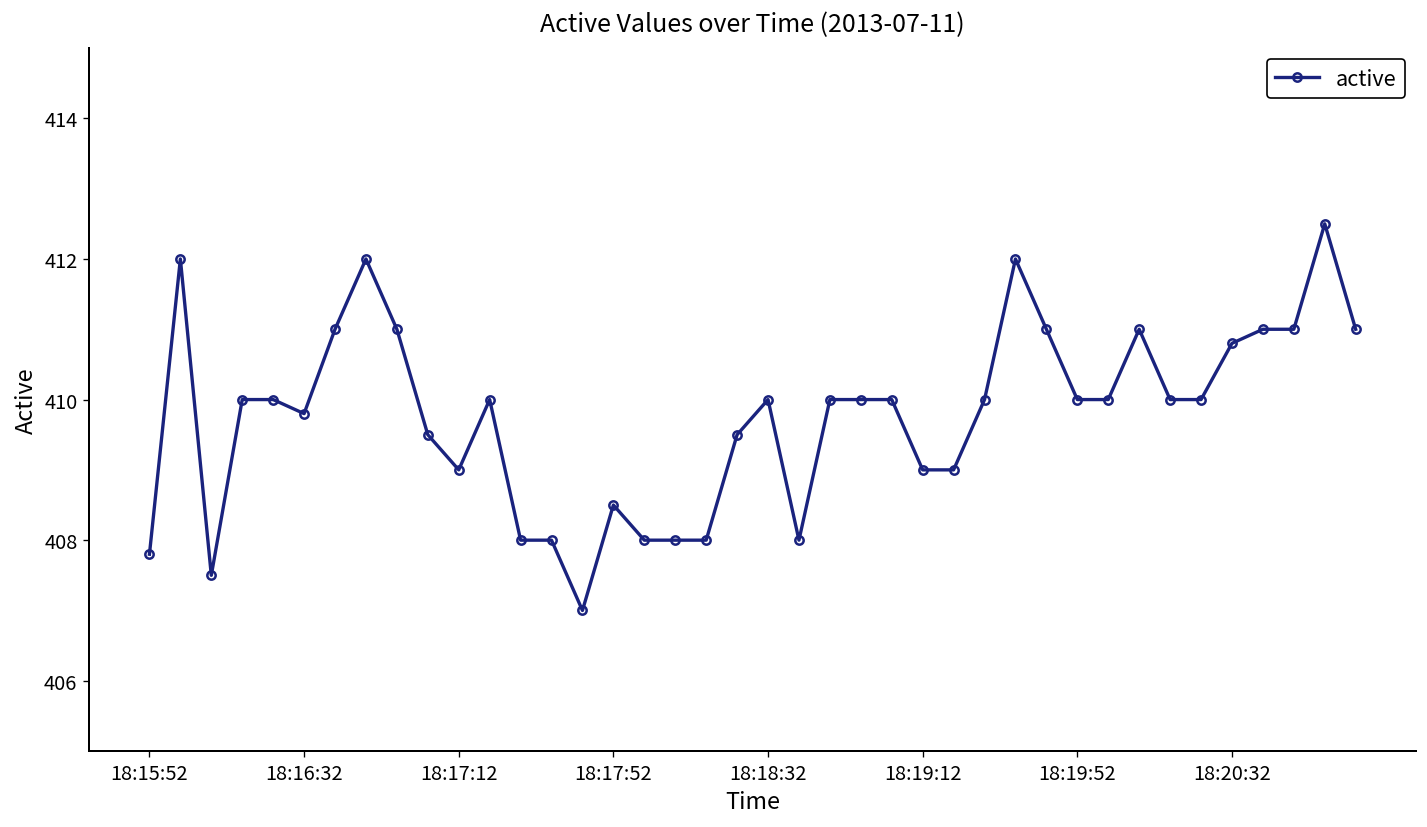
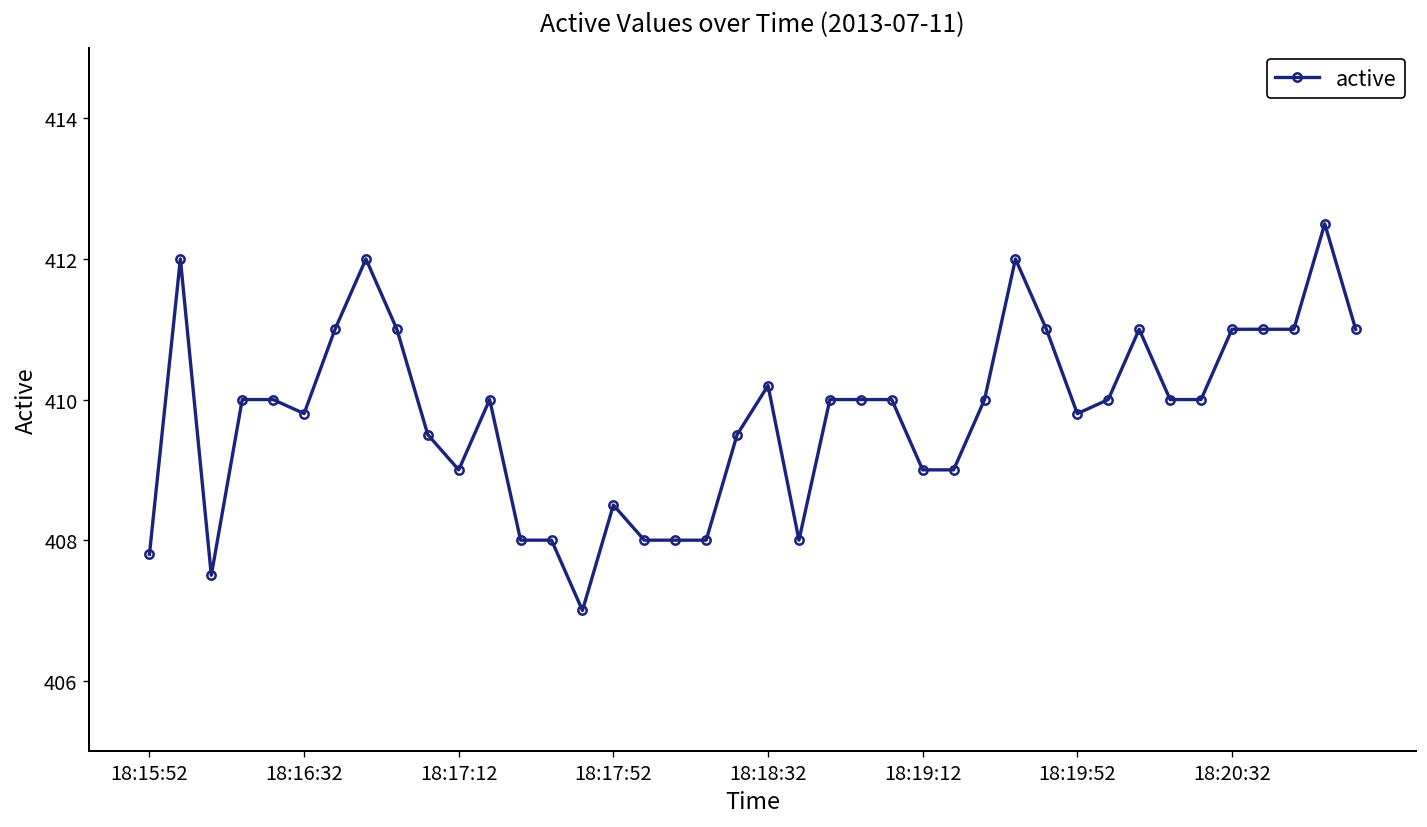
18:18:32: 410.0 -> 410.2
18:19:52: 410.0 -> 409.8
18:20:32: 410.8 -> 411.0
